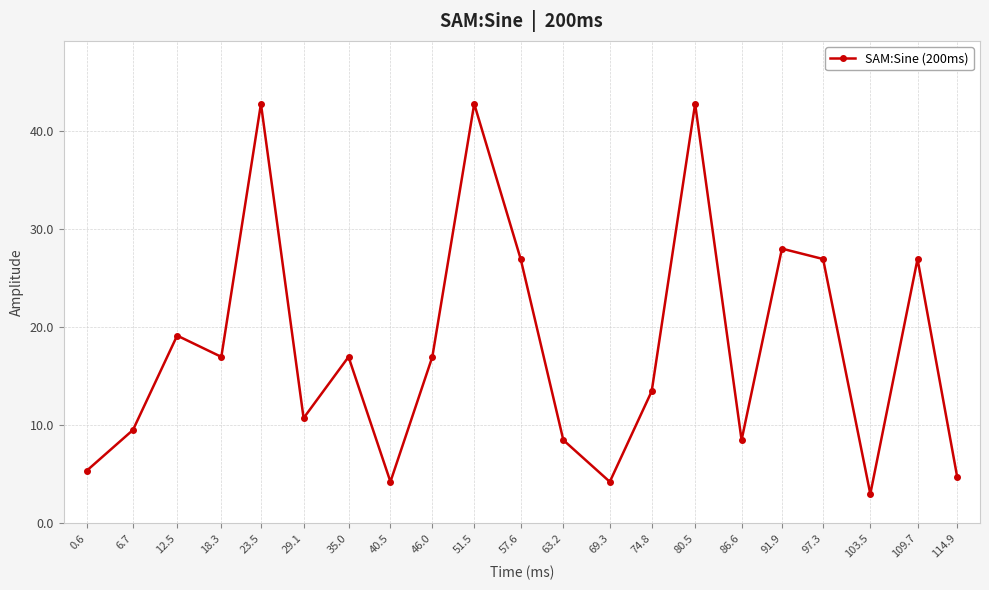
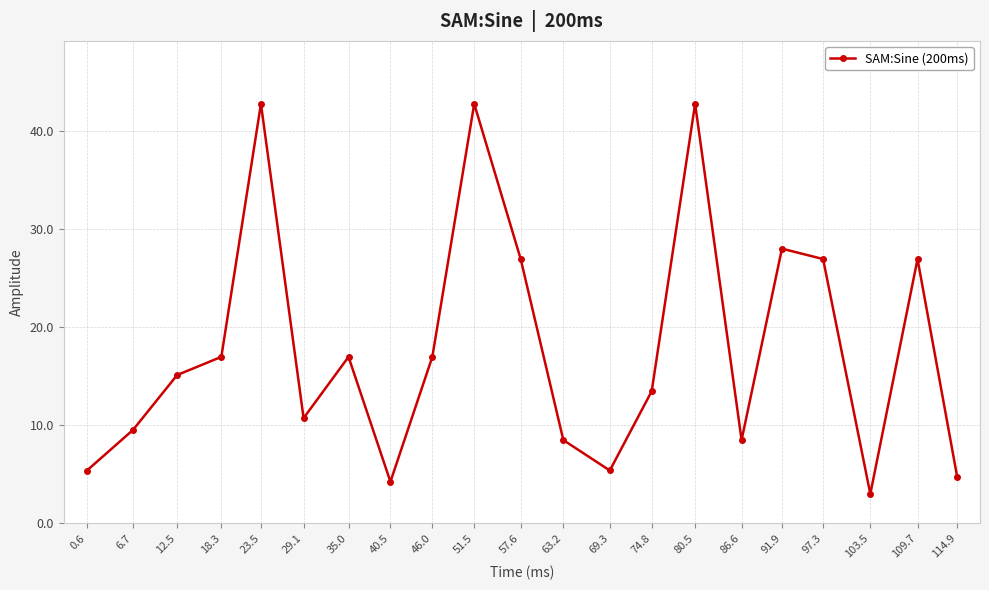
12.5: 19 -> 15
69.3: 4 -> 5
